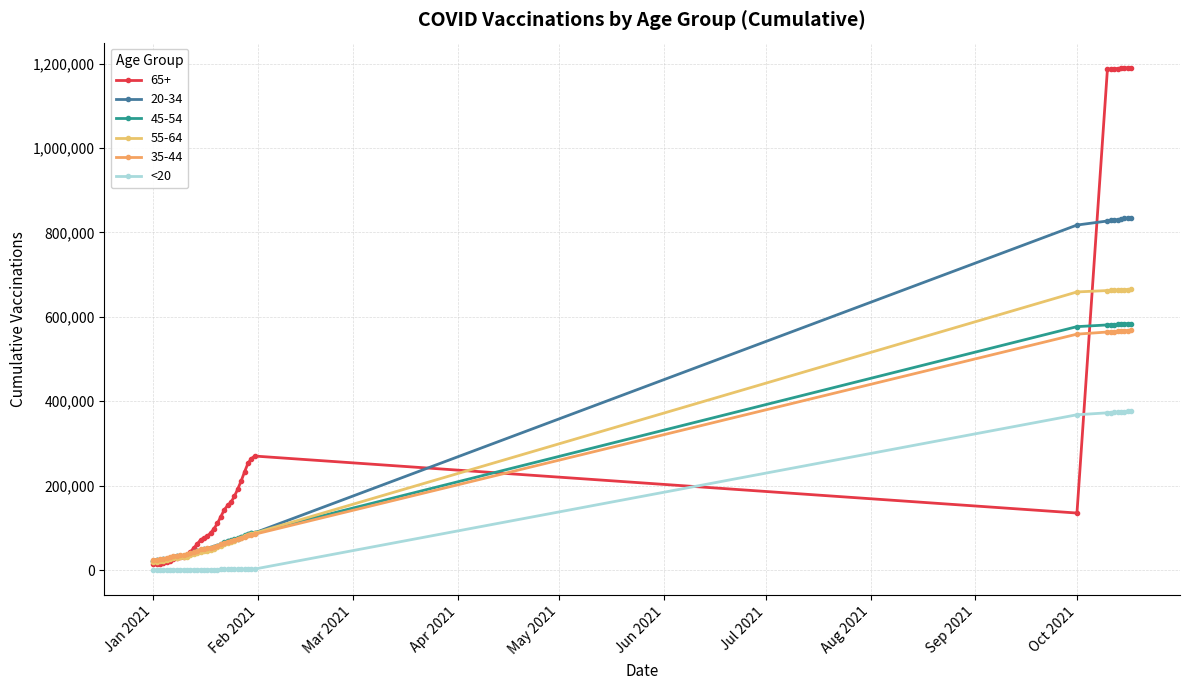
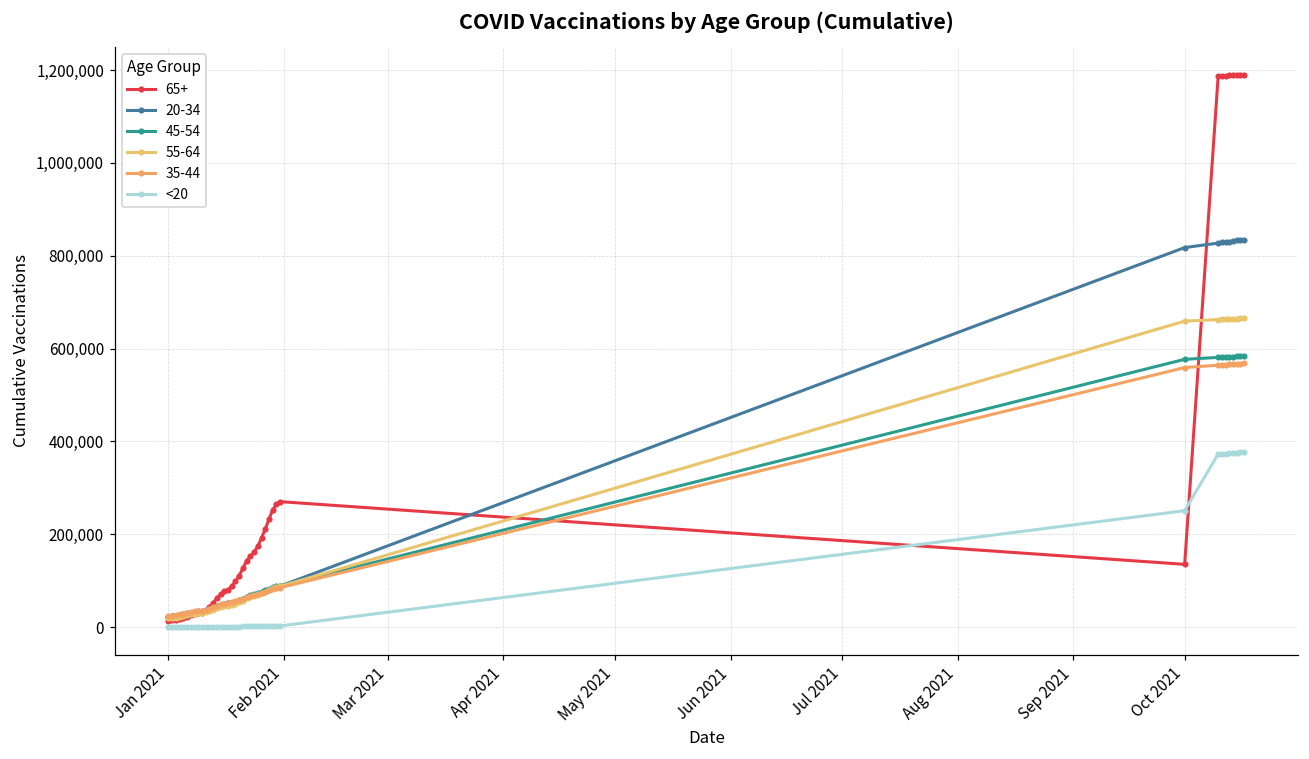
<20, Oct 2021: 370,000 -> 250,000
